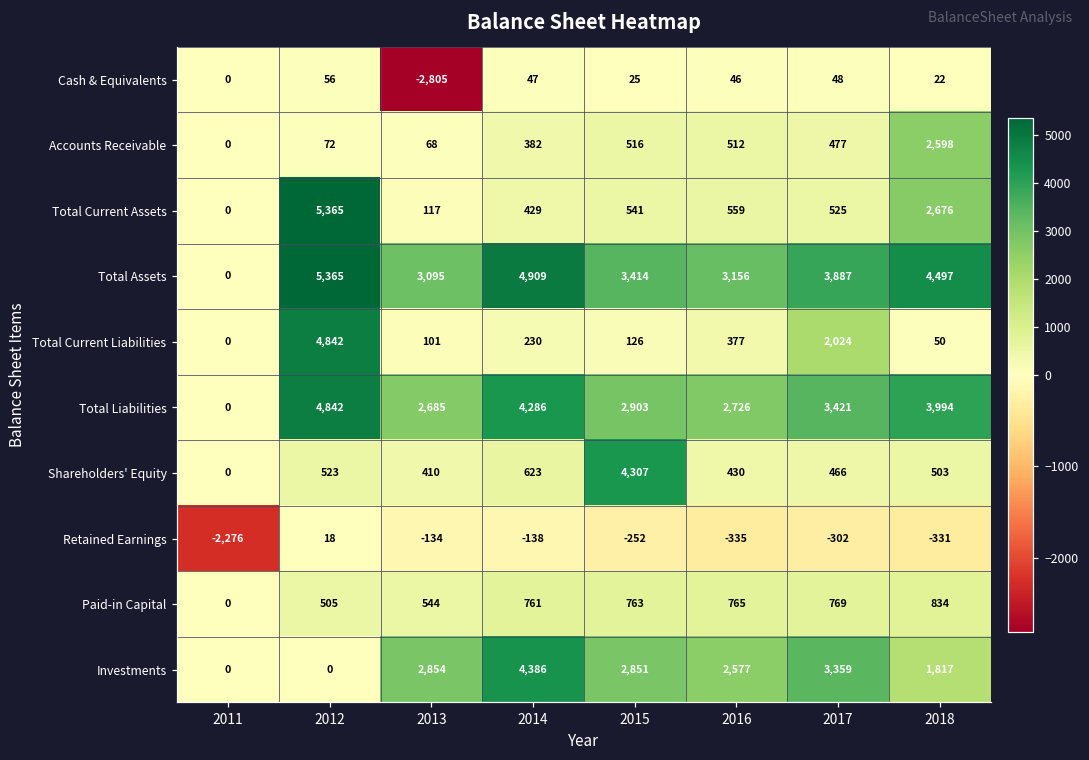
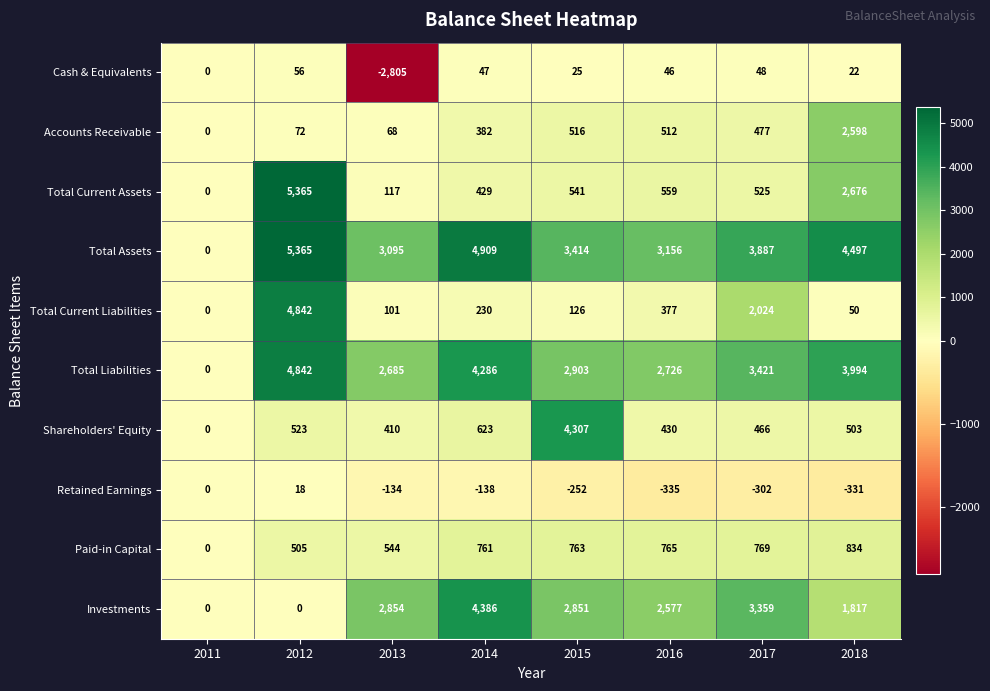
Retained Earnings, 2011: -2,276 -> 0
